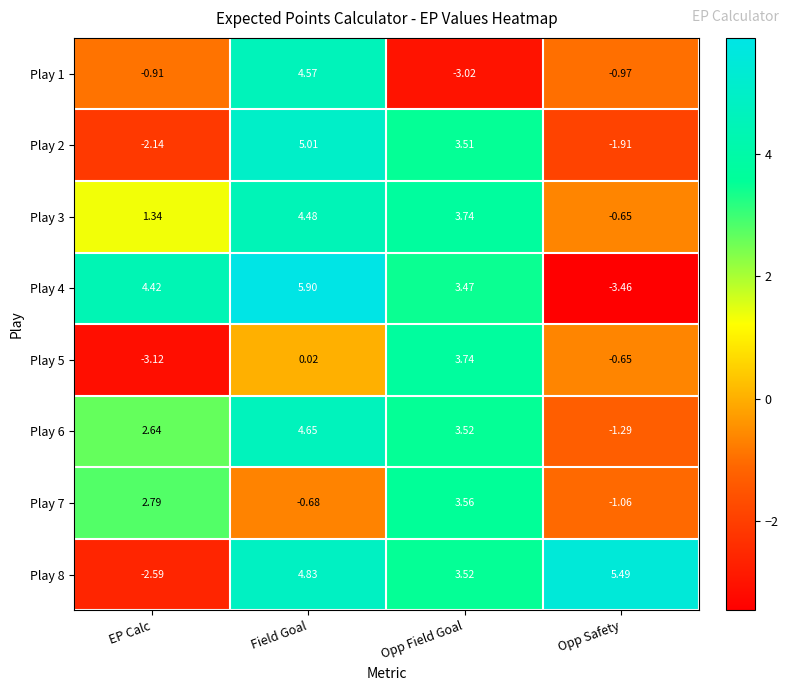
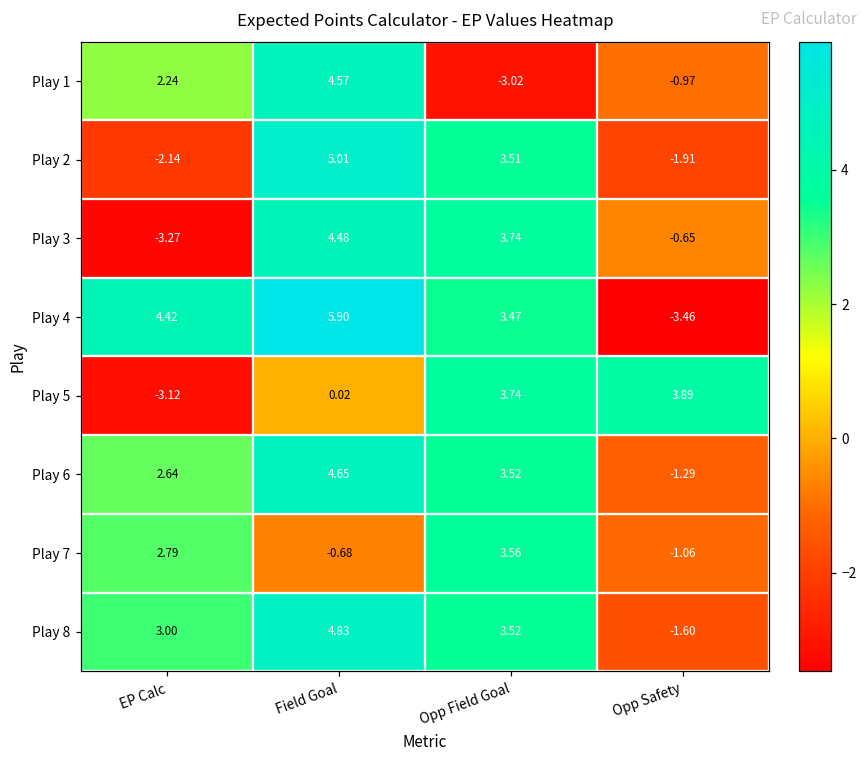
Play 1, EP Calc: -0.91 -> 2.24
Play 3, EP Calc: 1.34 -> -3.27
Play 5, Opp Safety: -0.65 -> 3.89
Play 8, EP Calc: -2.59 -> 3.00
Play 8, Opp Safety: 5.49 -> -1.60
